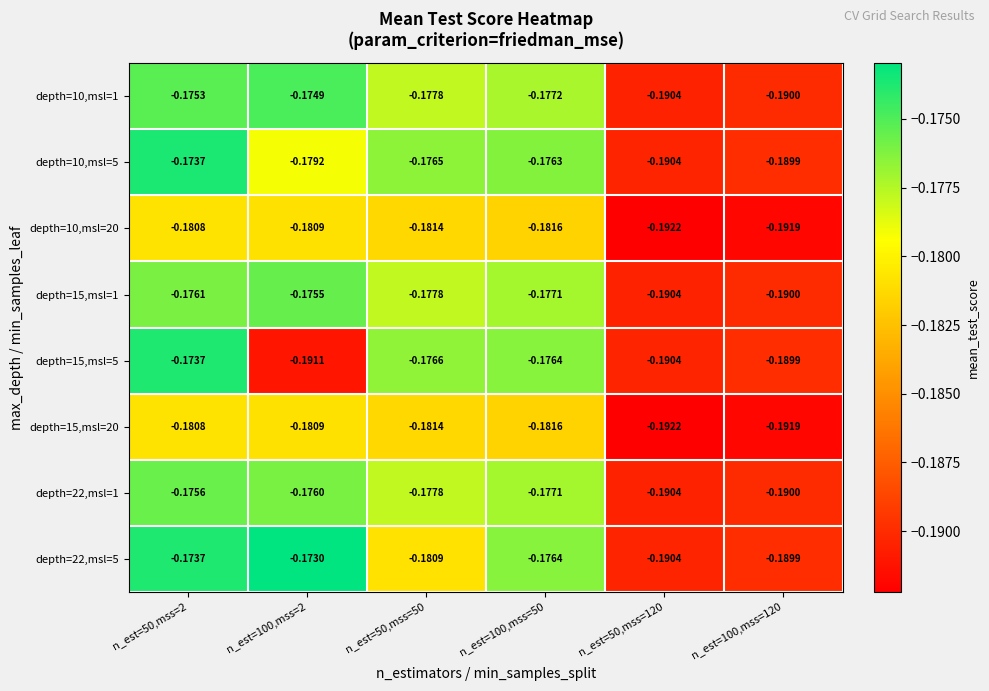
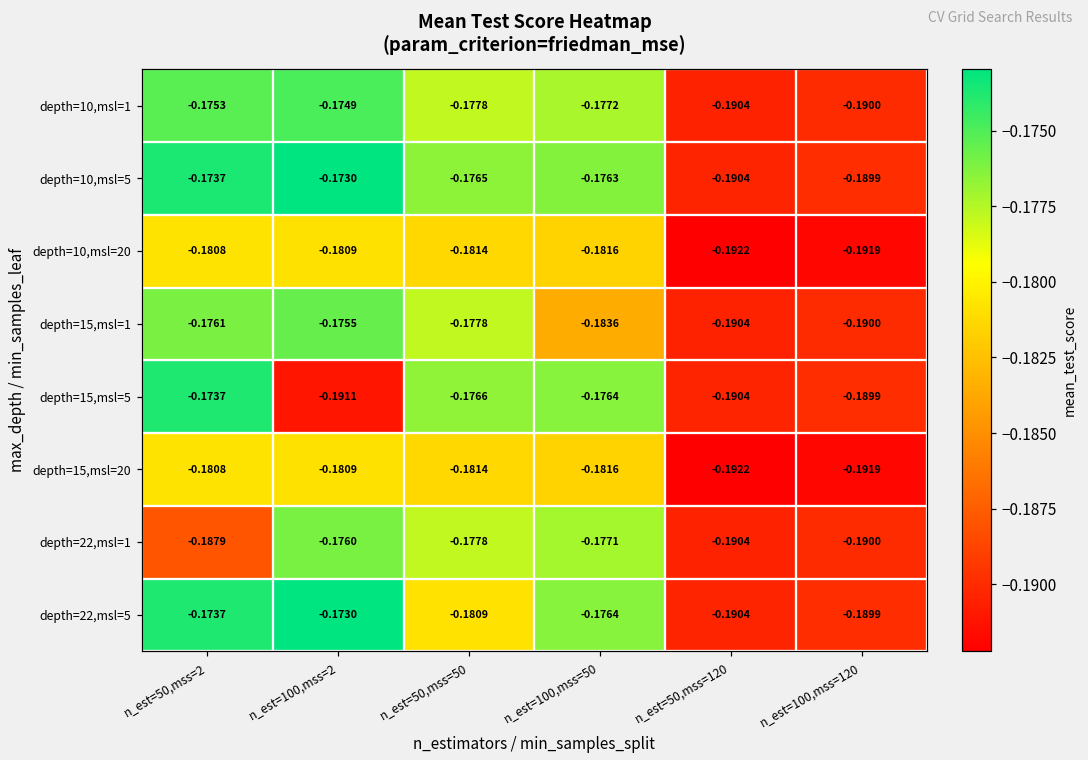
depth=10,msl=5, n_est=100,mss=2: -0.1792 -> -0.1730
depth=15,msl=1, n_est=100,mss=50: -0.1771 -> -0.1836
depth=22,msl=1, n_est=50,mss=2: -0.1756 -> -0.1879
